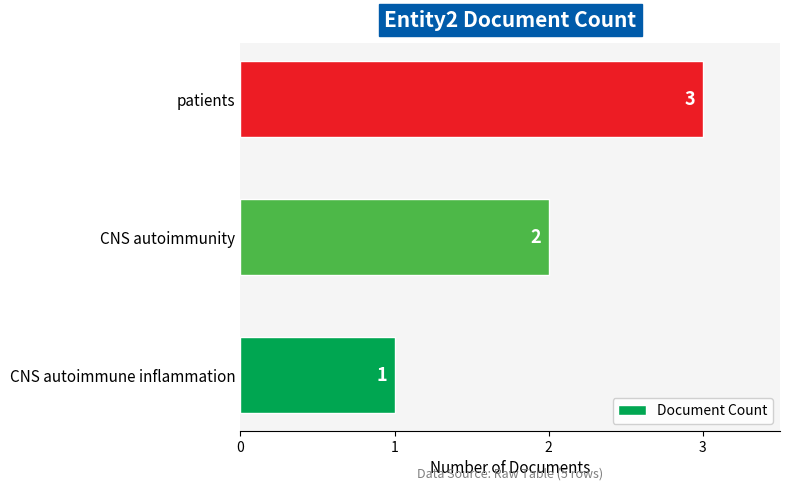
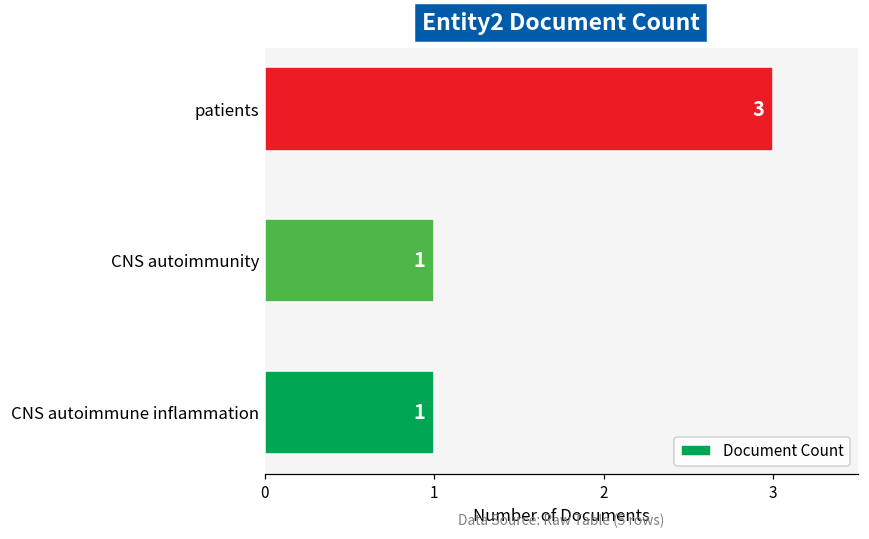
CNS autoimmunity: 2 -> 1
